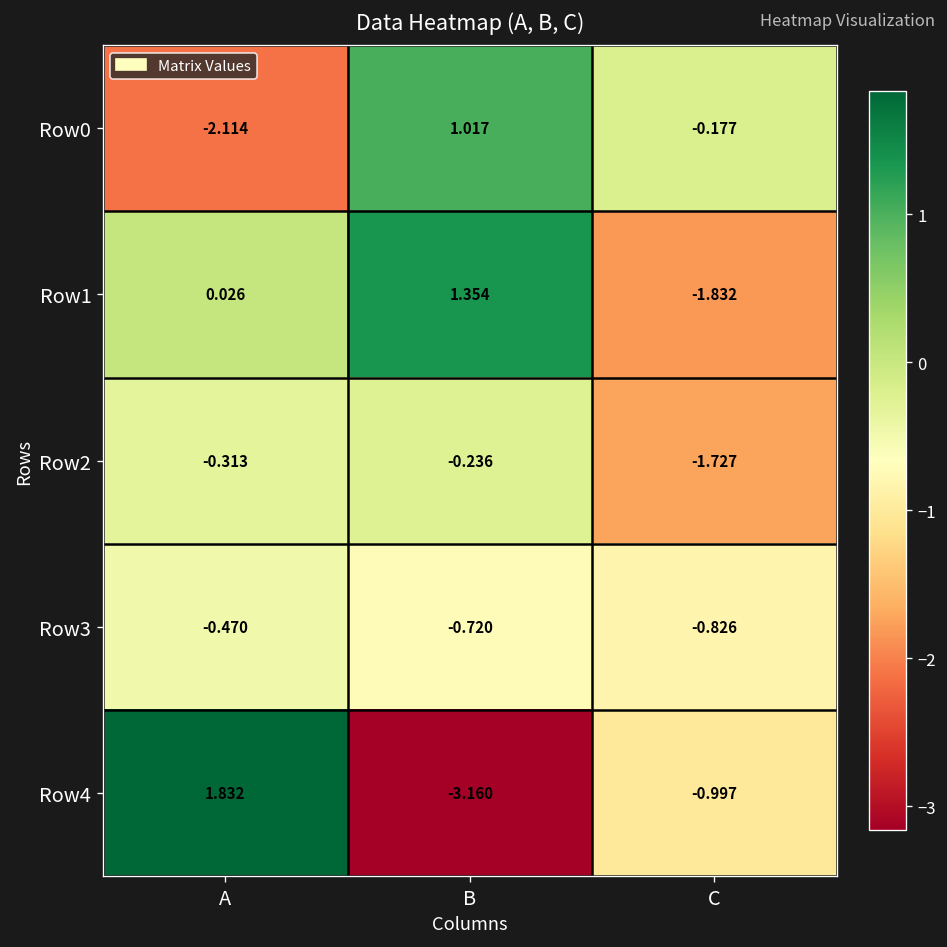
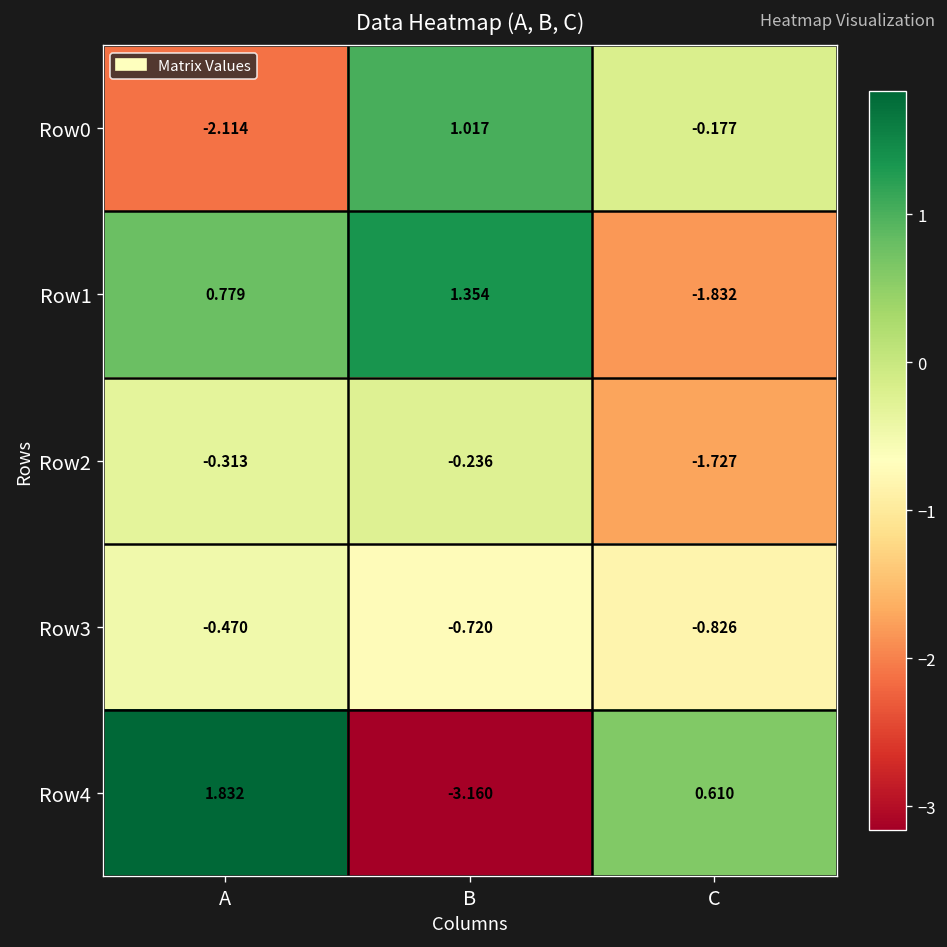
Row1, A: 0.026 -> 0.779
Row4, C: -0.997 -> 0.610
